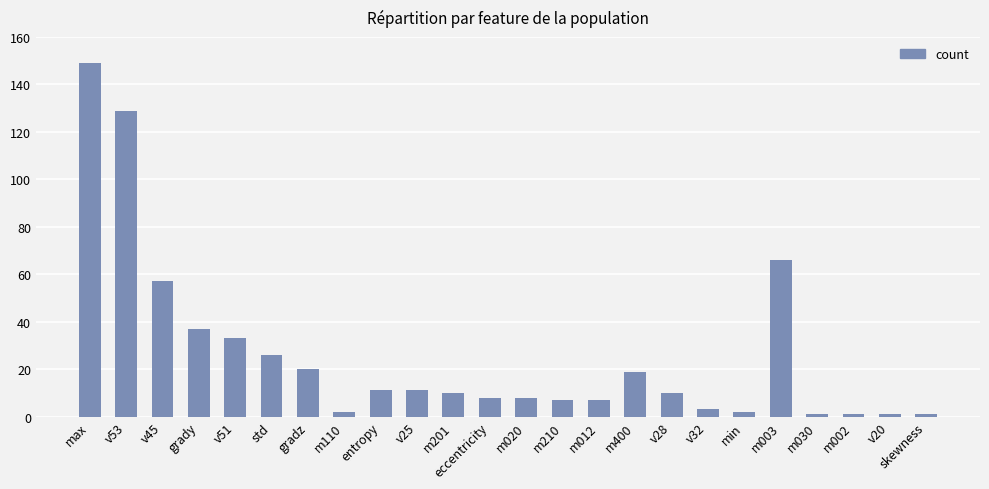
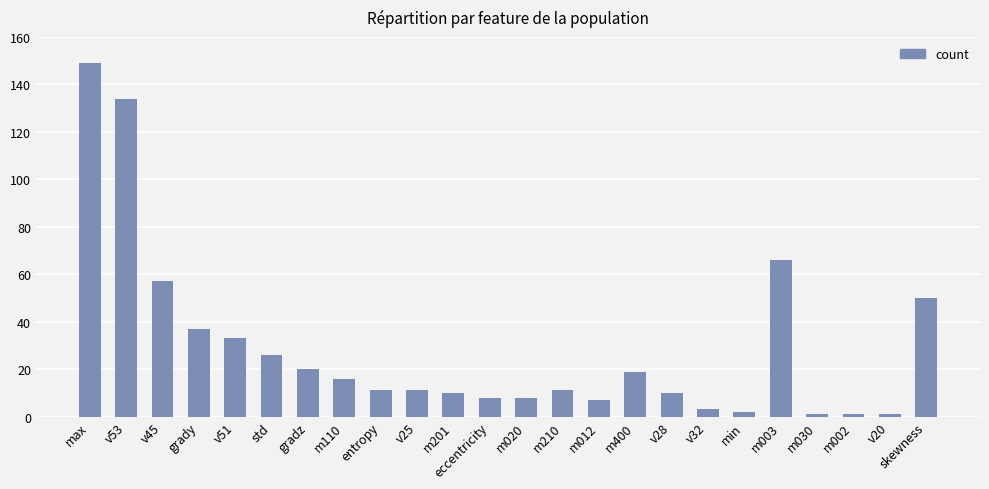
v53: 129 -> 134
m110: 2 -> 16
m210: 7 -> 11
skewness: 1 -> 50
